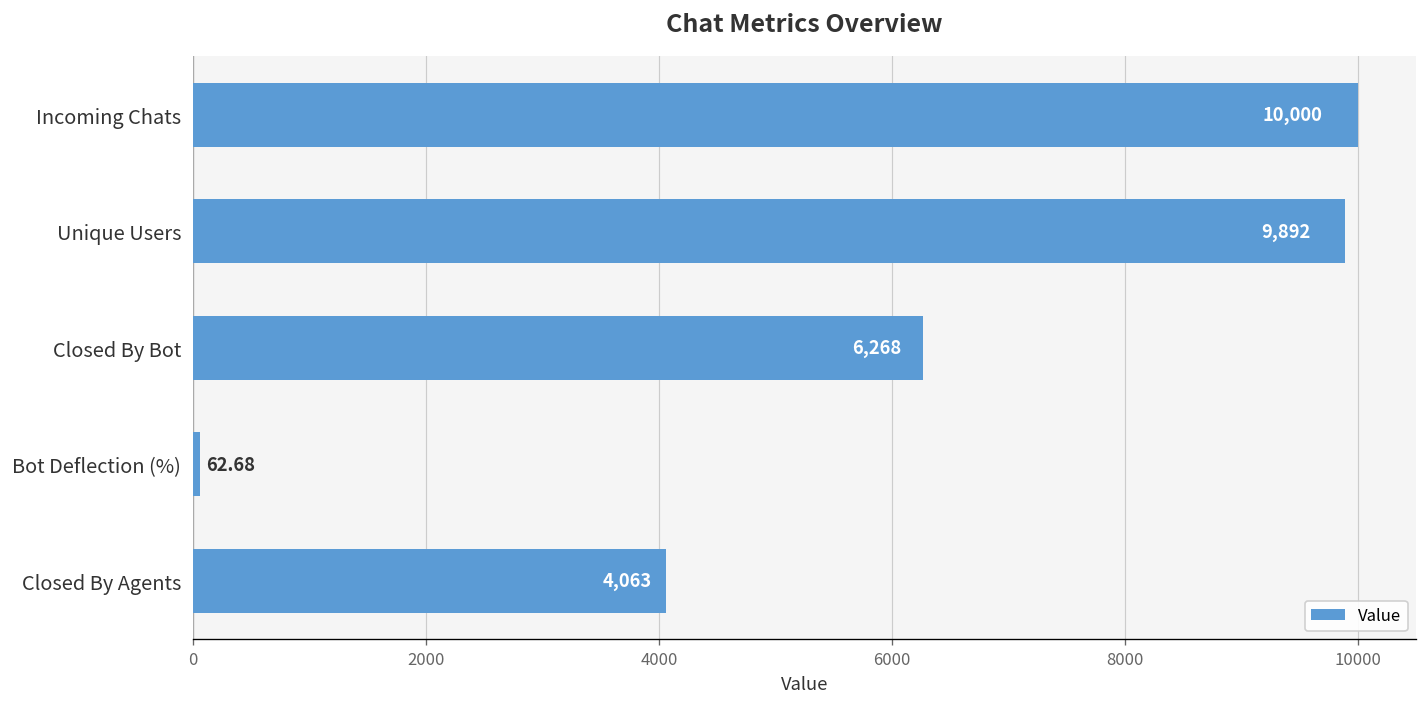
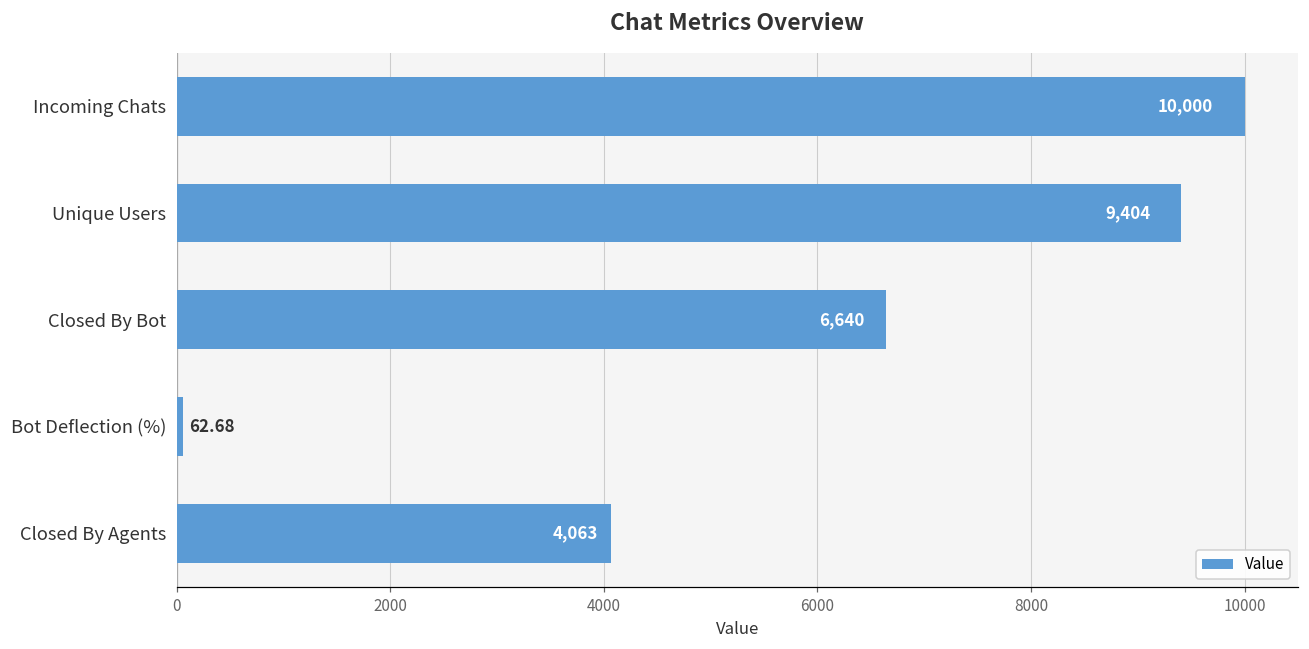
Unique Users: 9,892 -> 9,404
Closed By Bot: 6,268 -> 6,640
